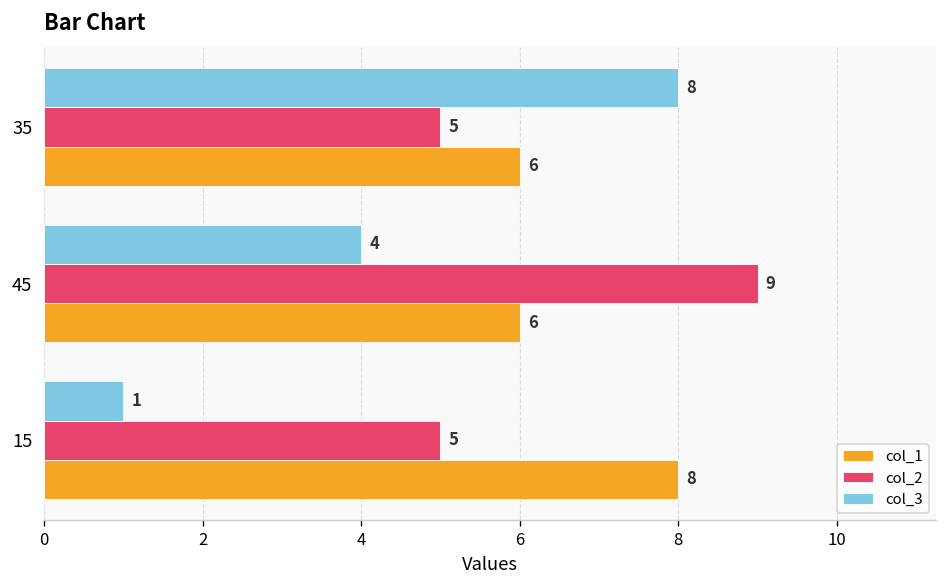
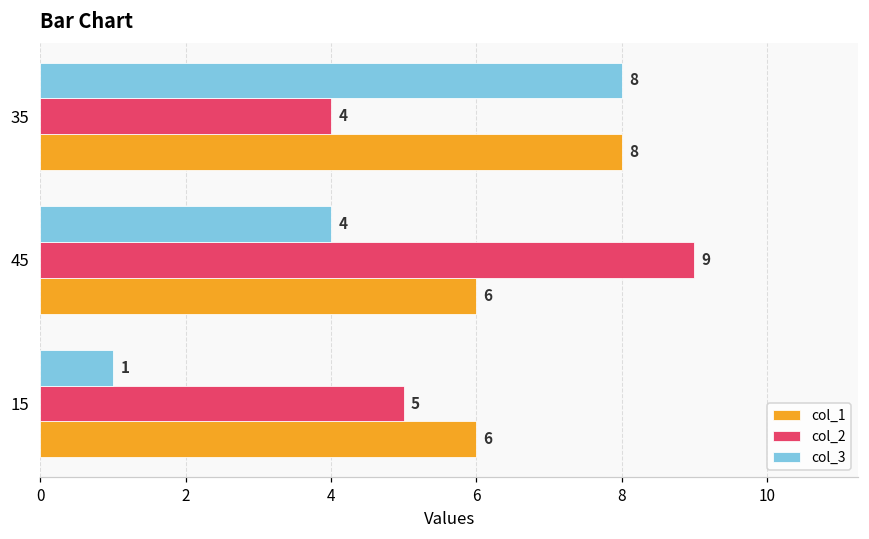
col_2, 35: 5 -> 4
col_1, 35: 6 -> 8
col_1, 15: 8 -> 6
